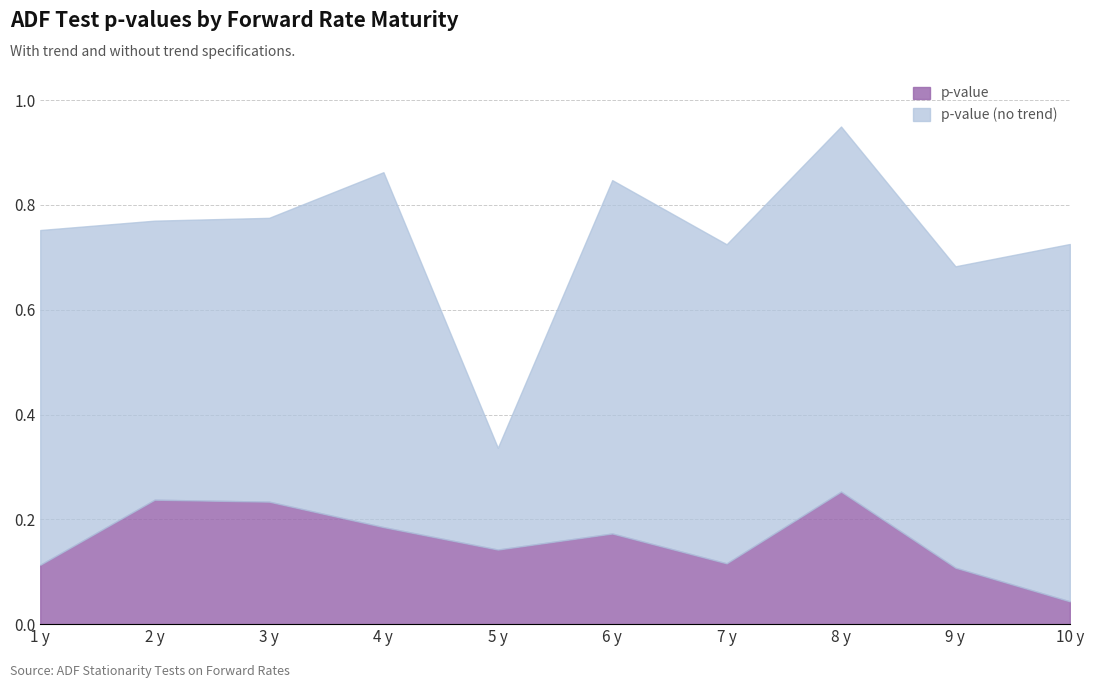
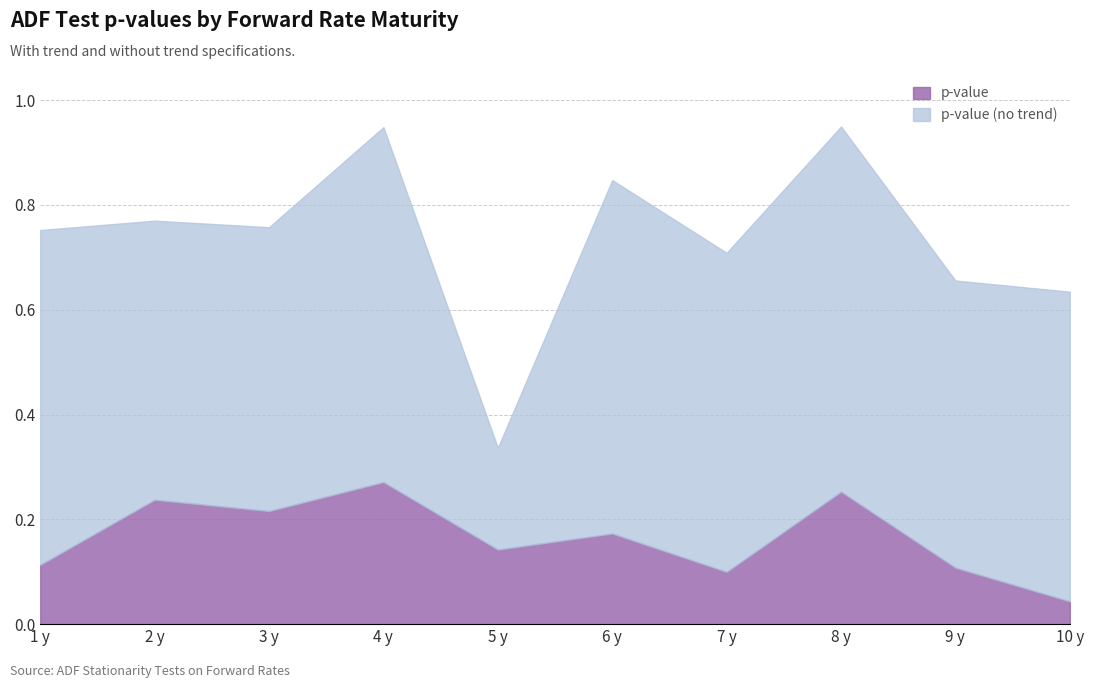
p-value, 3 y: 0.23 -> 0.22
p-value, 4 y: 0.19 -> 0.27
p-value, 7 y: 0.12 -> 0.10
p-value (no trend), 9 y: 0.58 -> 0.55
p-value (no trend), 10 y: 0.68 -> 0.59
